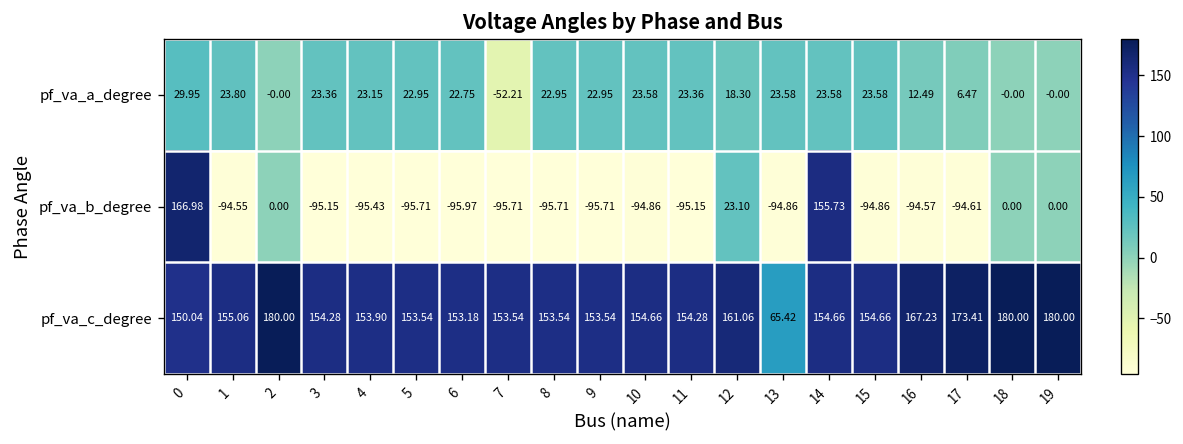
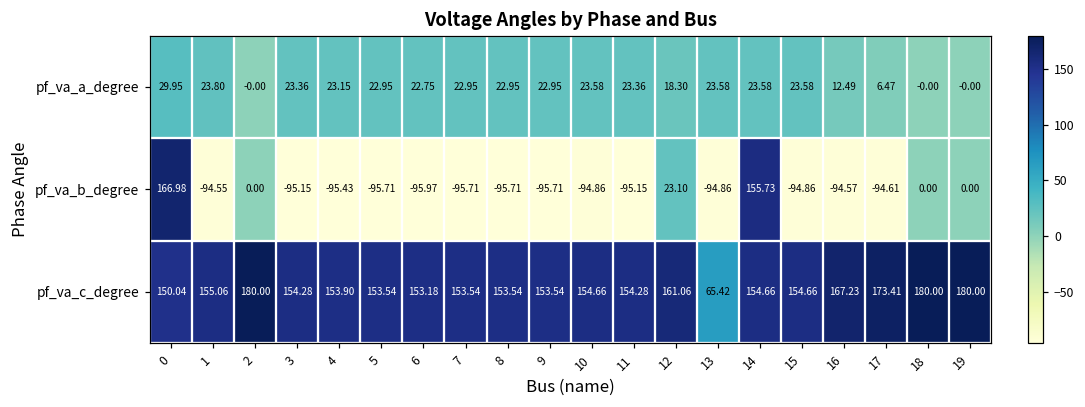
pf_va_a_degree, 7: -52.21 -> 22.95
